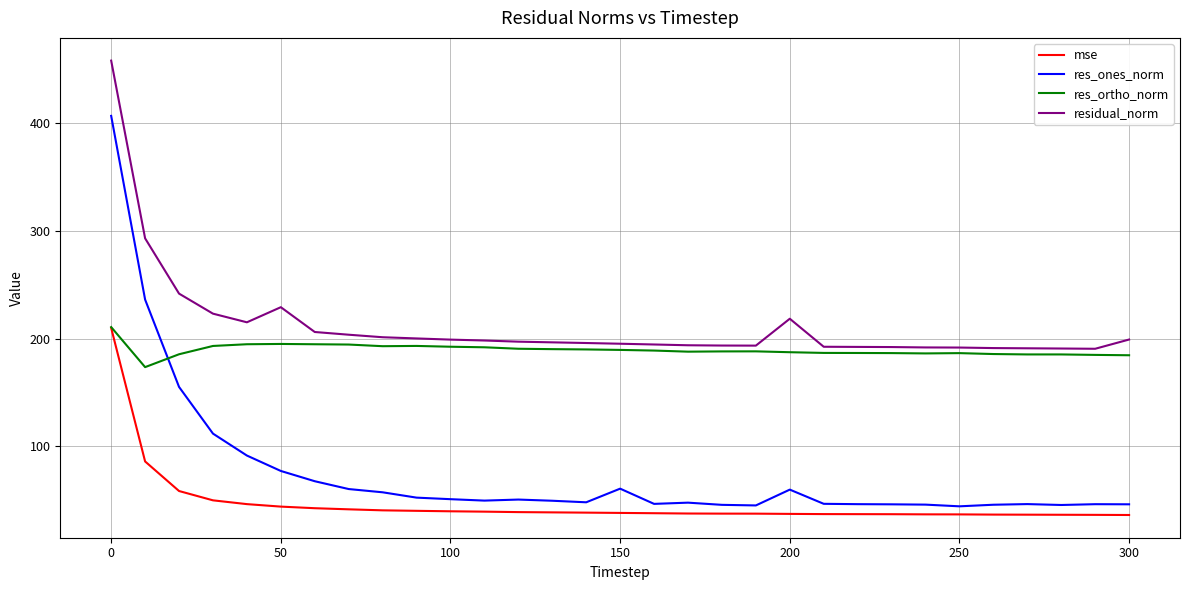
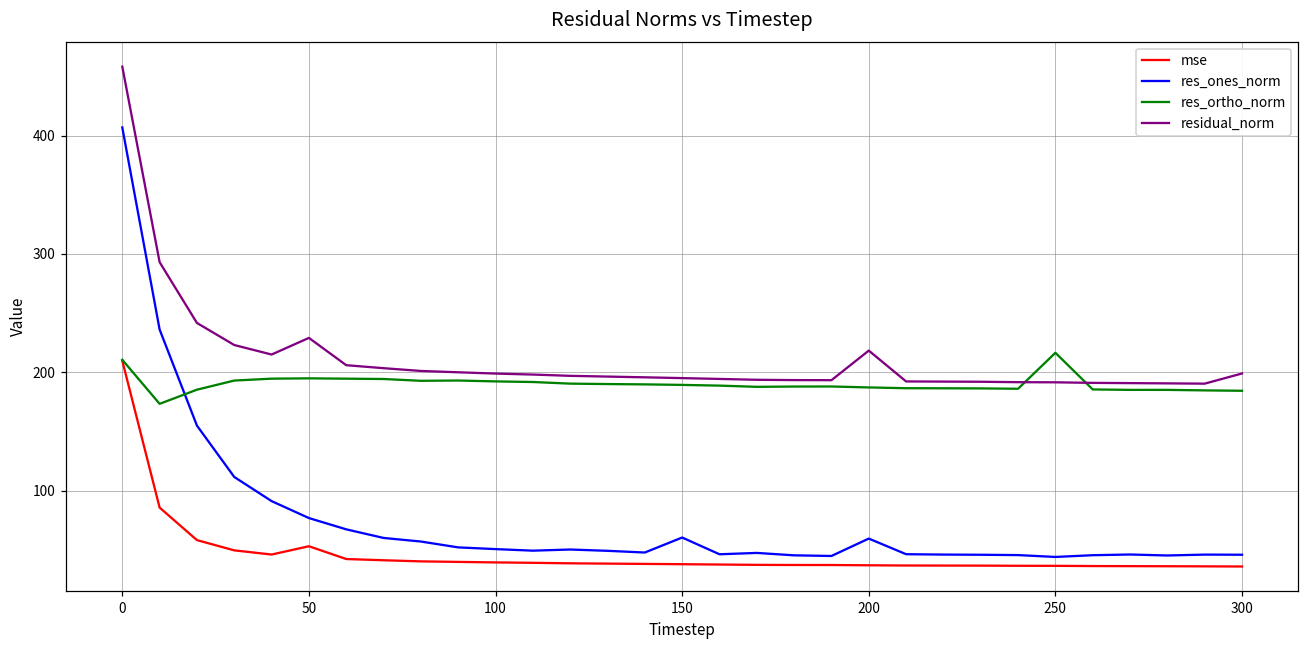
mse, 50: 44 -> 53
res_ortho_norm, 250: 186 -> 217
